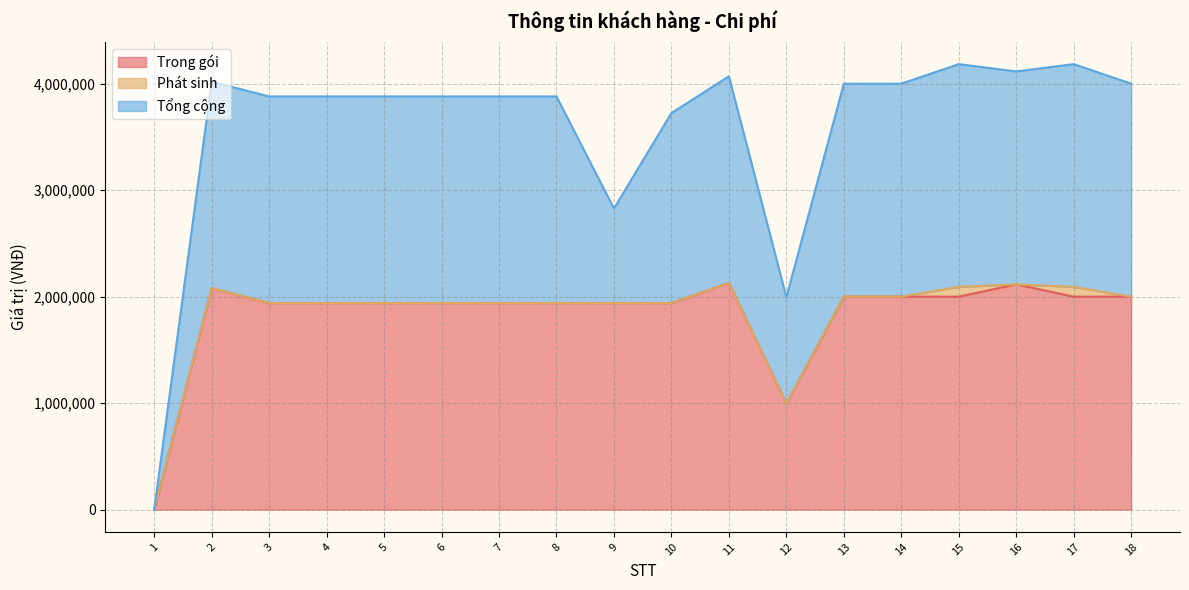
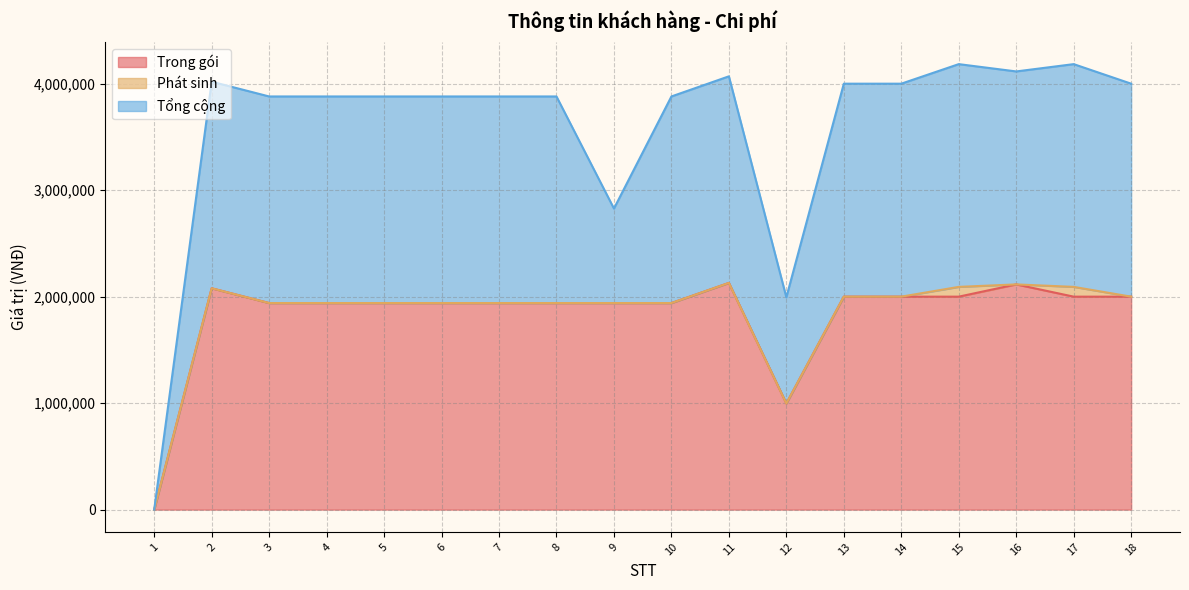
Tổng cộng, 10: 1,780,000 -> 1,940,000
